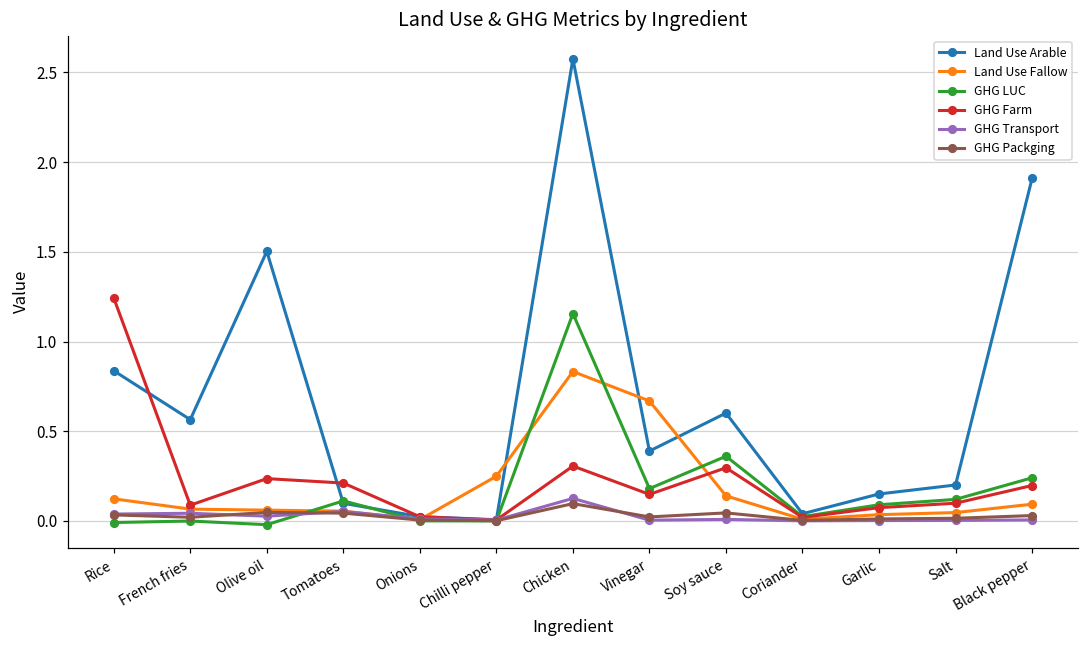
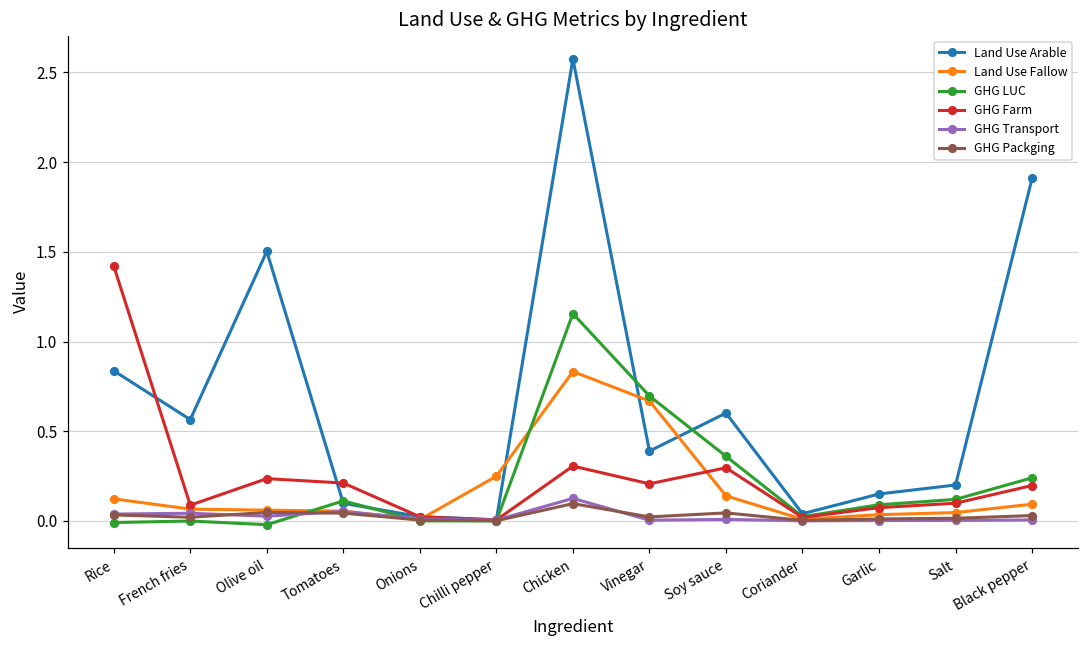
GHG Farm, Rice: 1.24 -> 1.42
GHG LUC, Vinegar: 0.18 -> 0.70
GHG Farm, Vinegar: 0.15 -> 0.21
